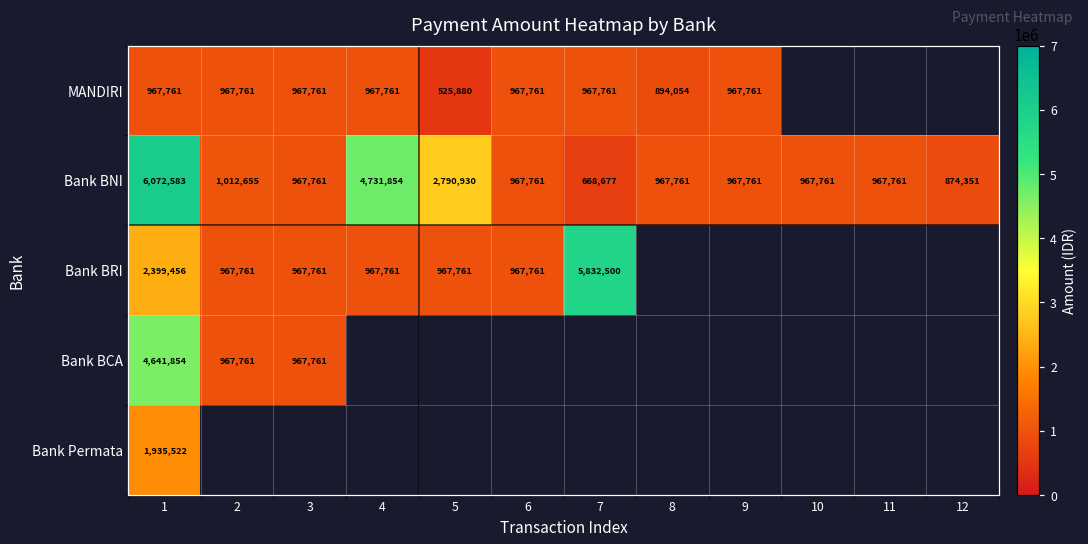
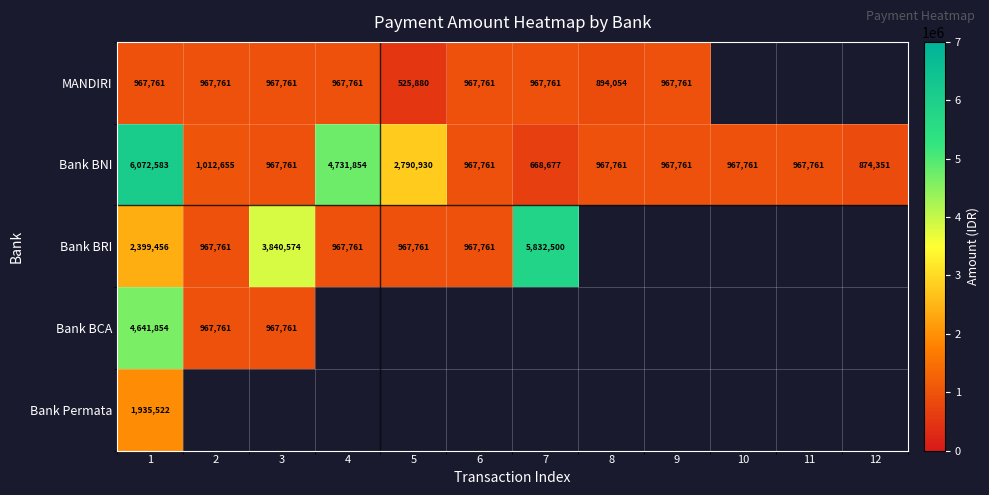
Bank BRI, 3: 967,761 -> 3,840,574
